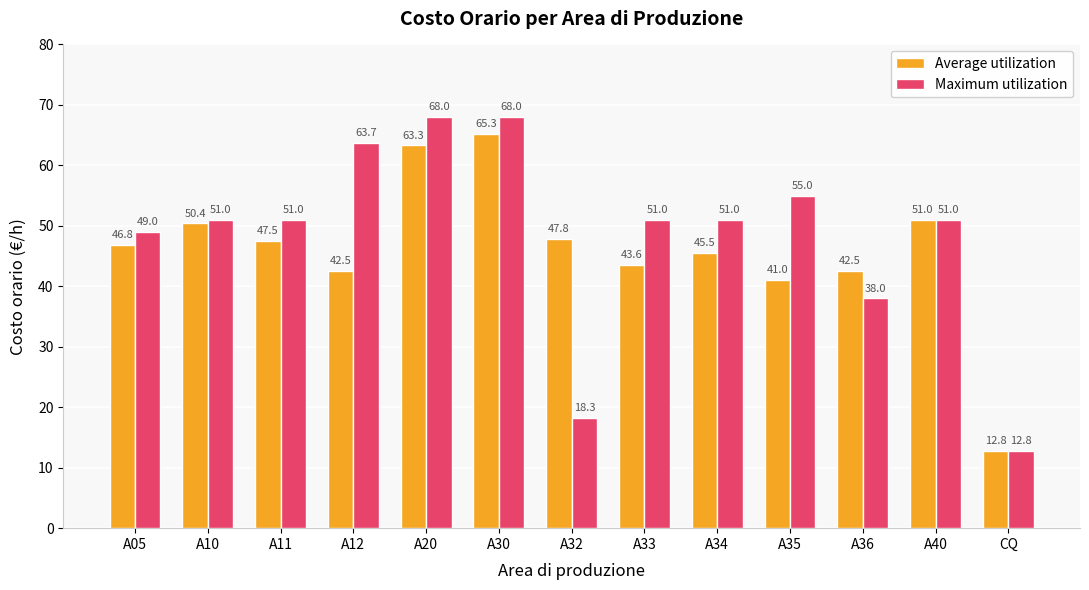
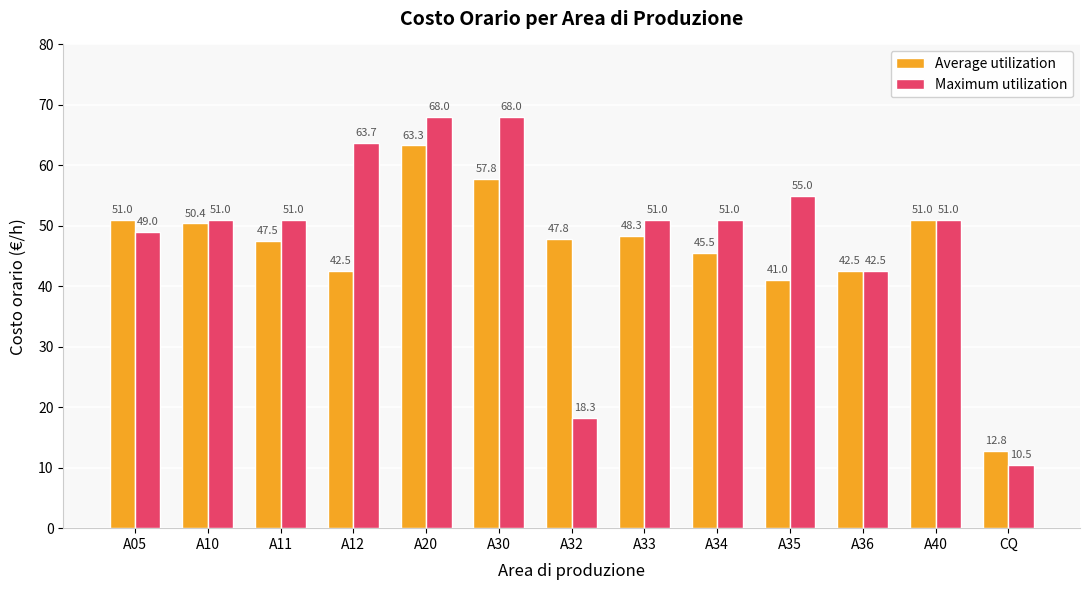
Average utilization, A05: 46.8 -> 51.0
Average utilization, A30: 65.3 -> 57.8
Average utilization, A33: 43.6 -> 48.3
Maximum utilization, A36: 38.0 -> 42.5
Maximum utilization, CQ: 12.8 -> 10.5
